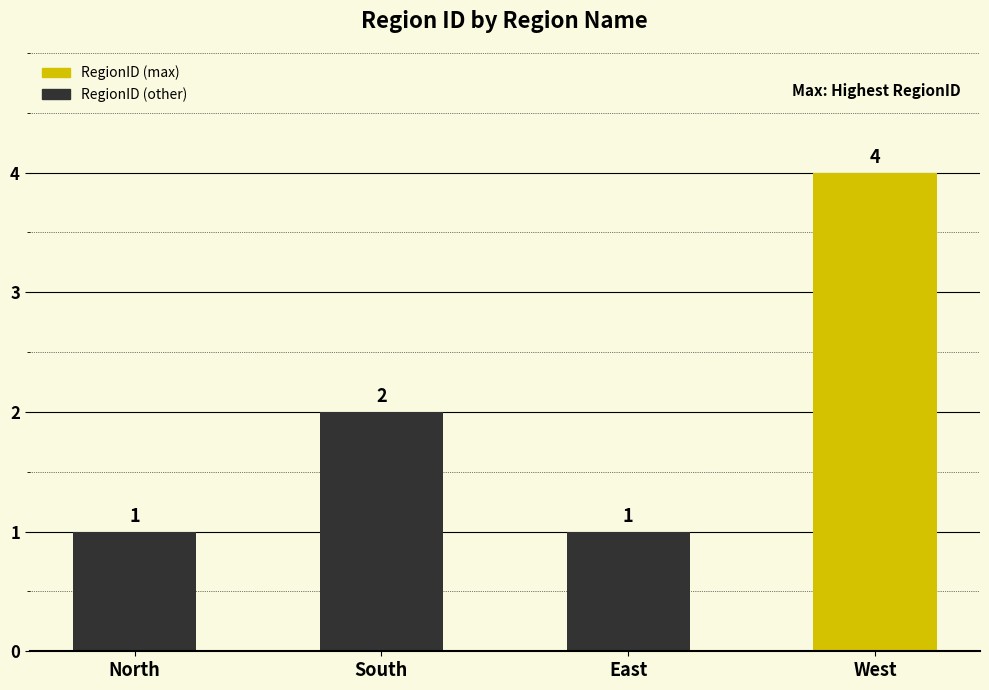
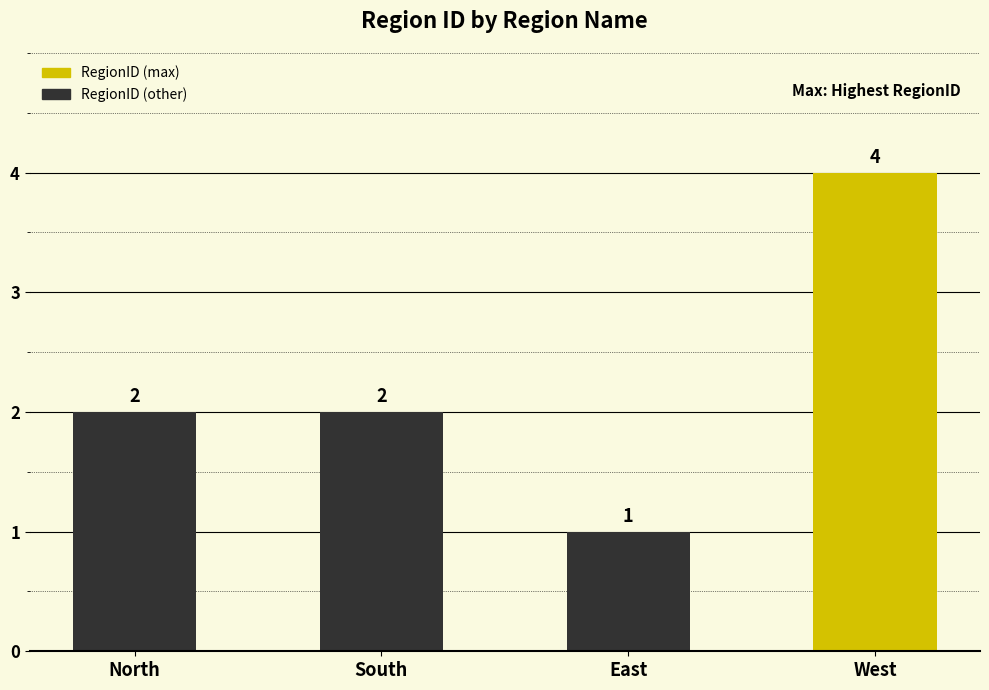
North: 1 -> 2
